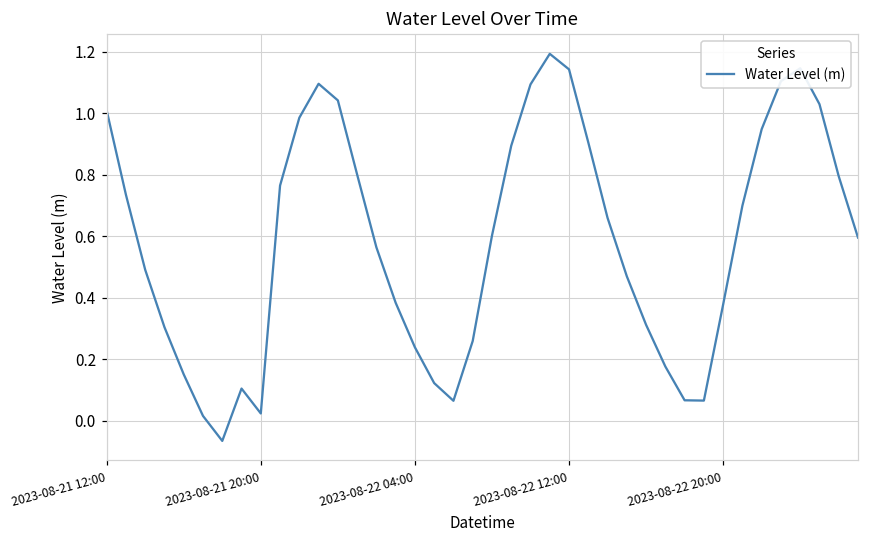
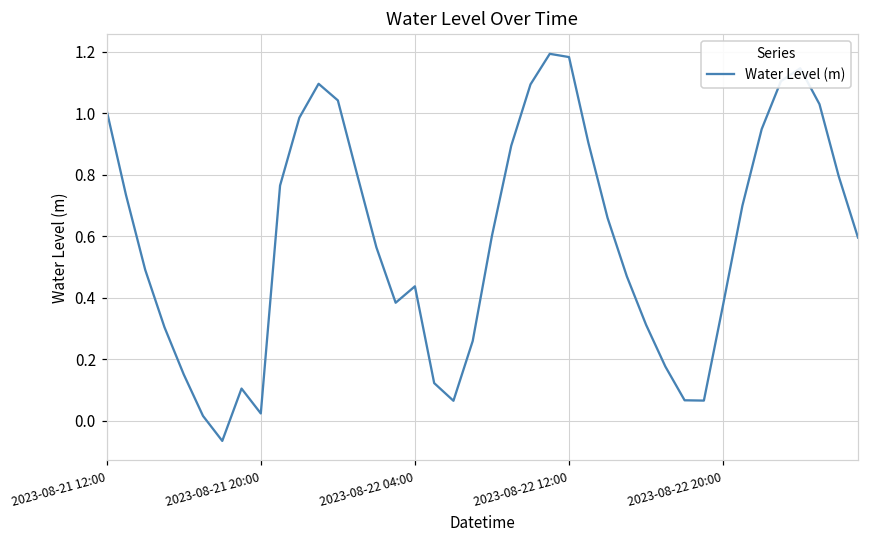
2023-08-22 04:00: 0.24 -> 0.44
2023-08-22 12:00: 1.14 -> 1.18
